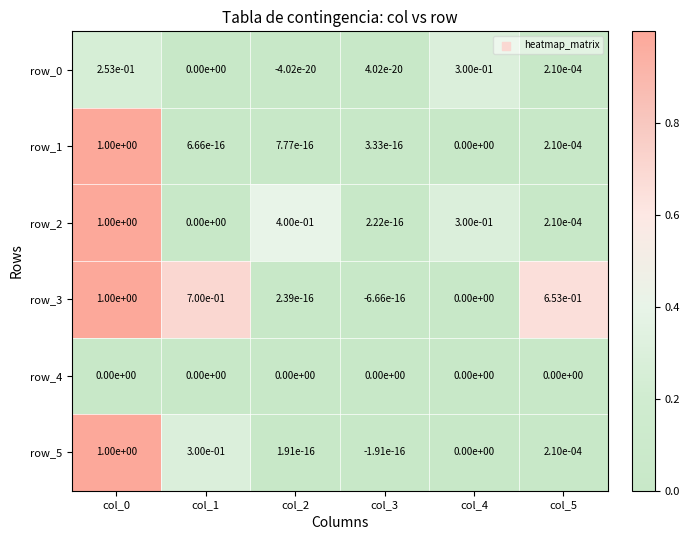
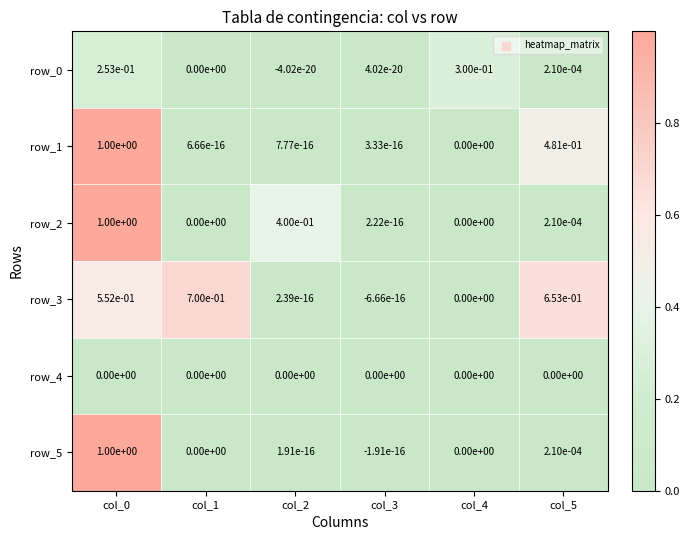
row_1, col_5: 2.10e-04 -> 4.81e-01
row_2, col_4: 3.00e-01 -> 0.00e+00
row_3, col_0: 1.00e+00 -> 5.52e-01
row_5, col_1: 3.00e-01 -> 0.00e+00
